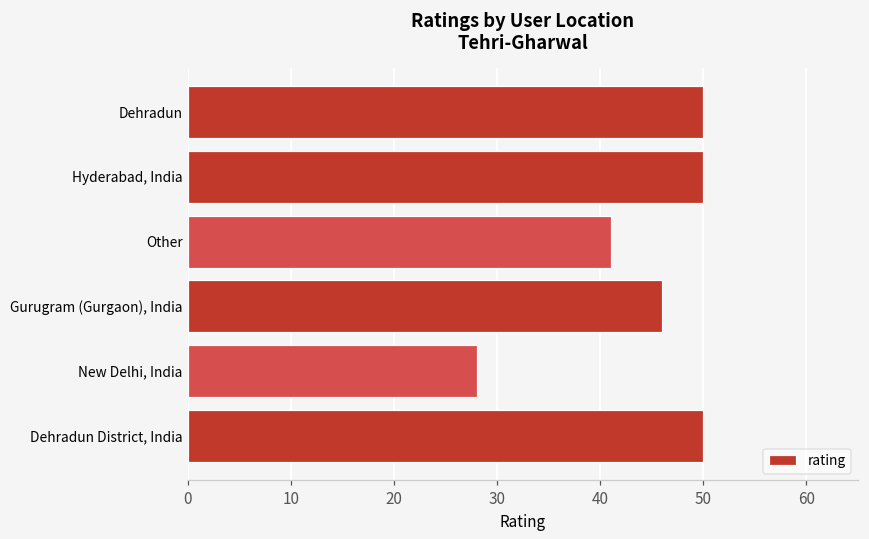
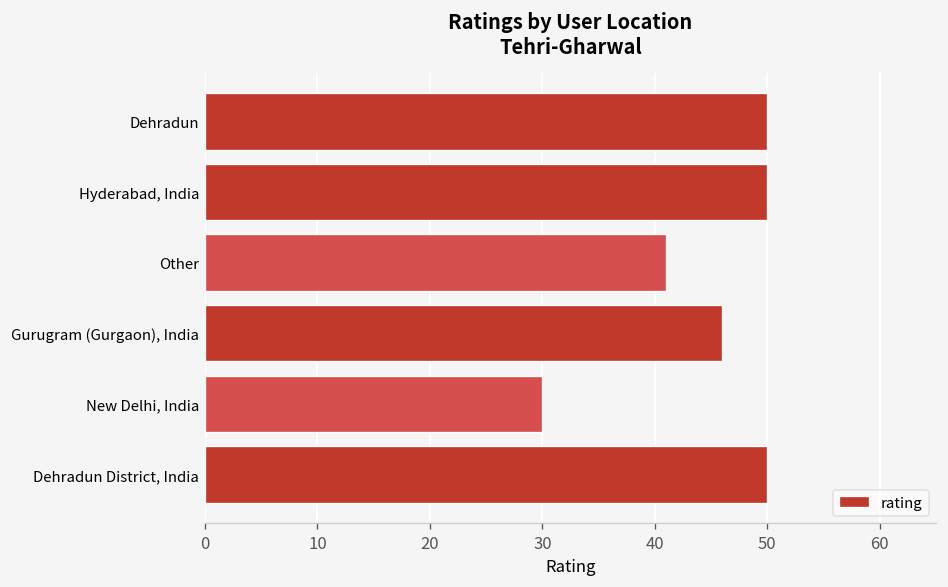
New Delhi, India: 28 -> 30
